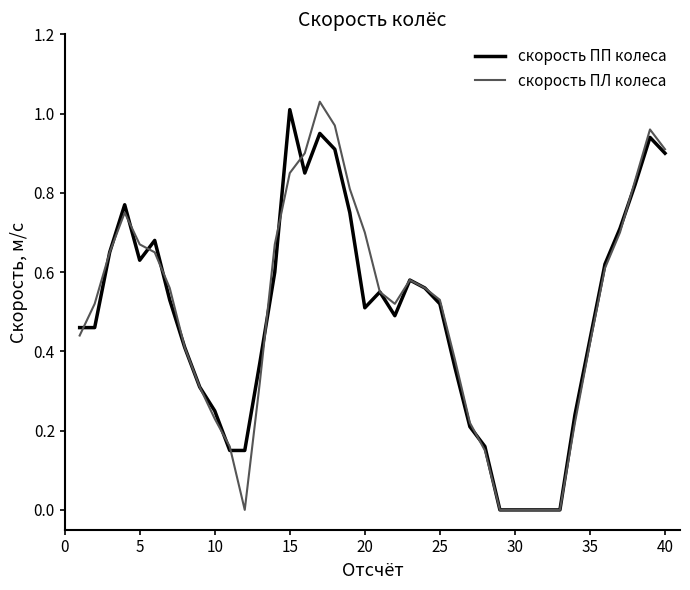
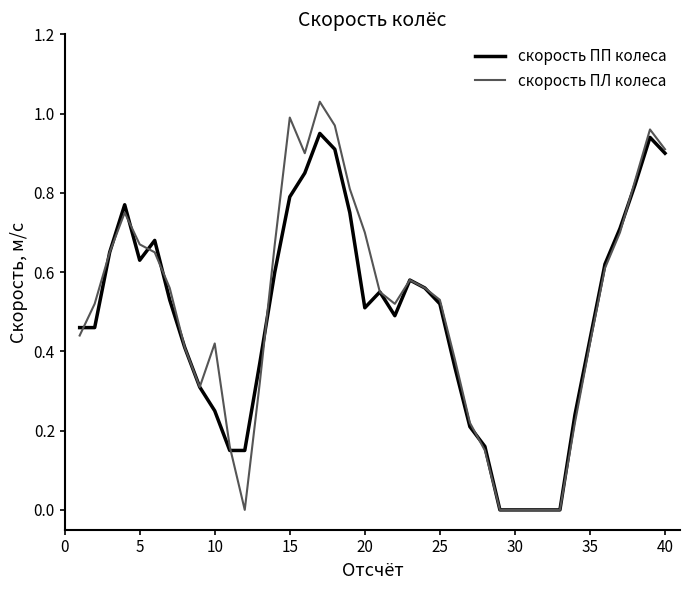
скорость ПЛ колеса, 10: 0.23 -> 0.42
скорость ПП колеса, 15: 1.01 -> 0.79
скорость ПЛ колеса, 15: 0.85 -> 0.99
